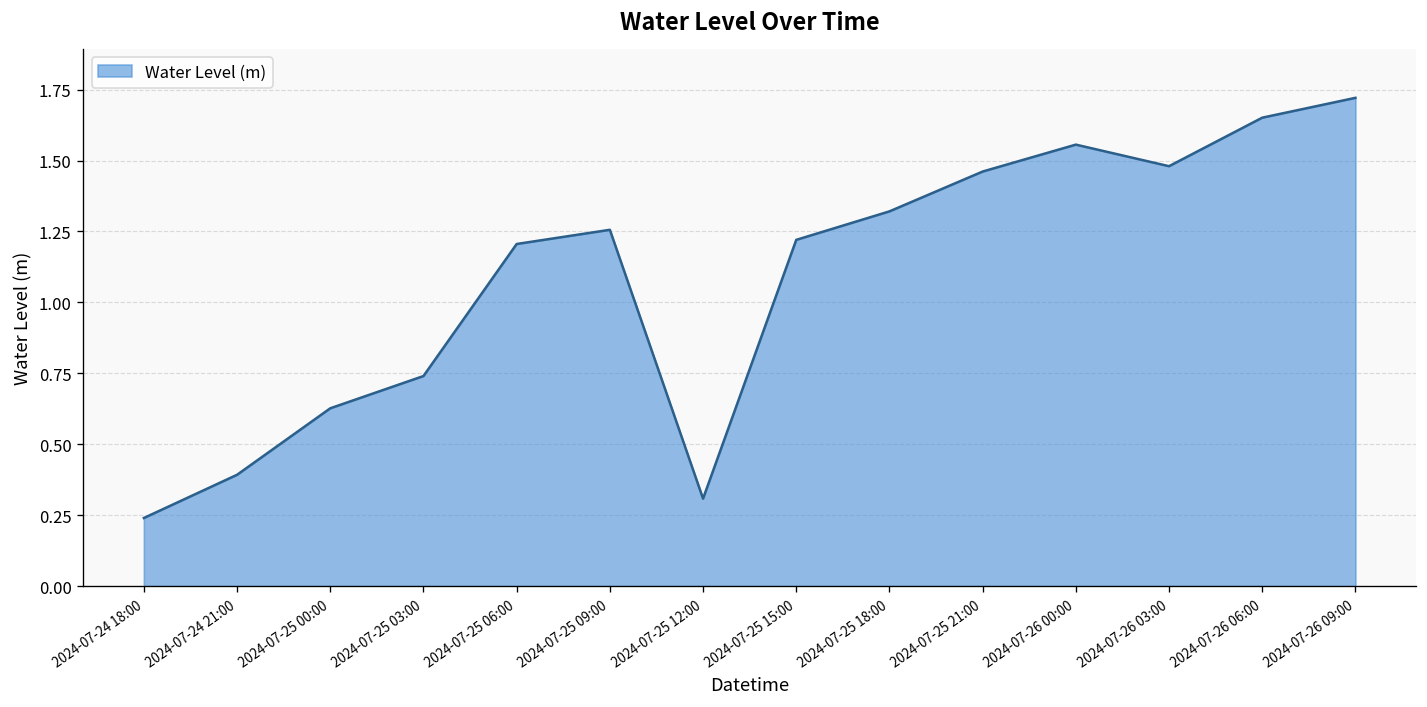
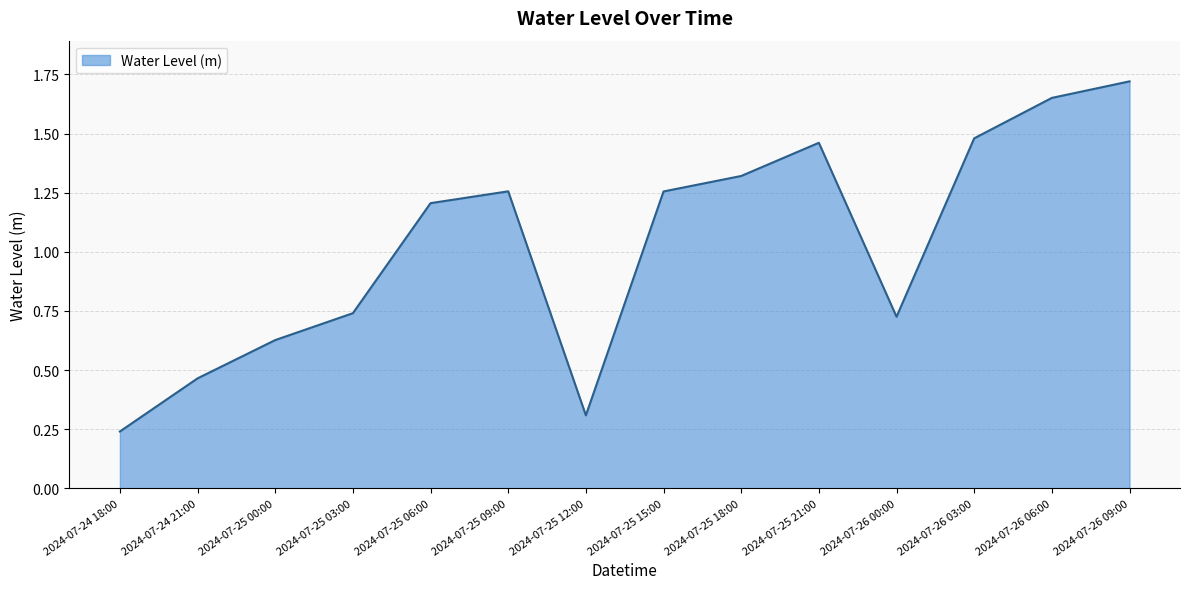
2024-07-24 21:00: 0.39 -> 0.46
2024-07-25 15:00: 1.22 -> 1.26
2024-07-26 00:00: 1.56 -> 0.73
